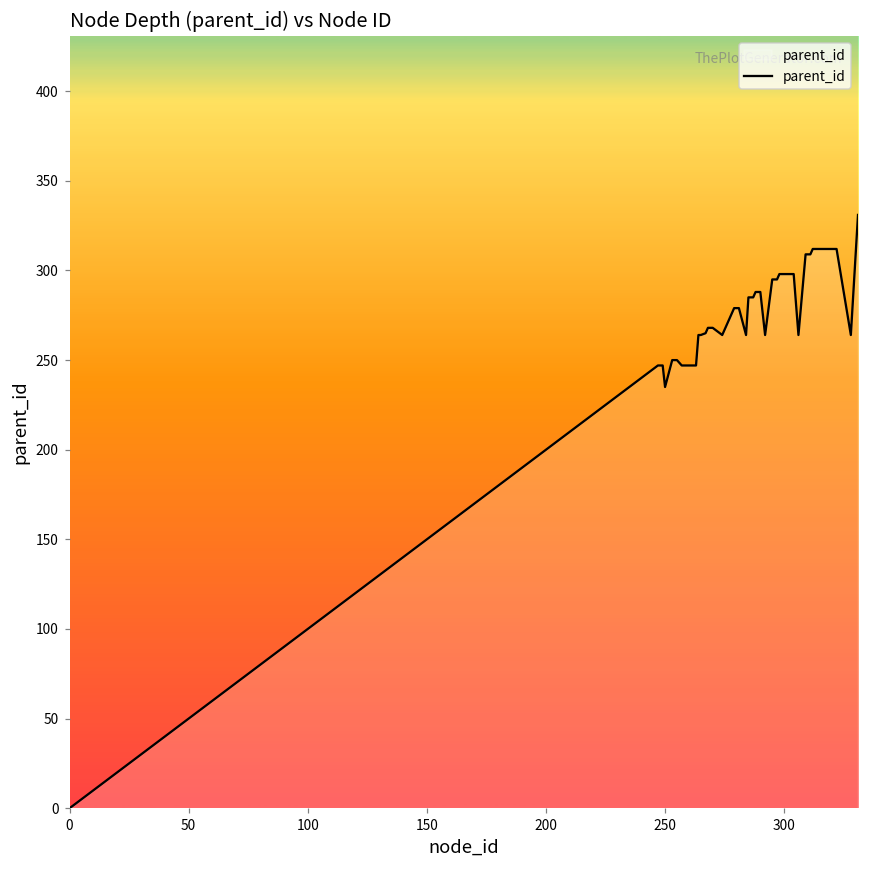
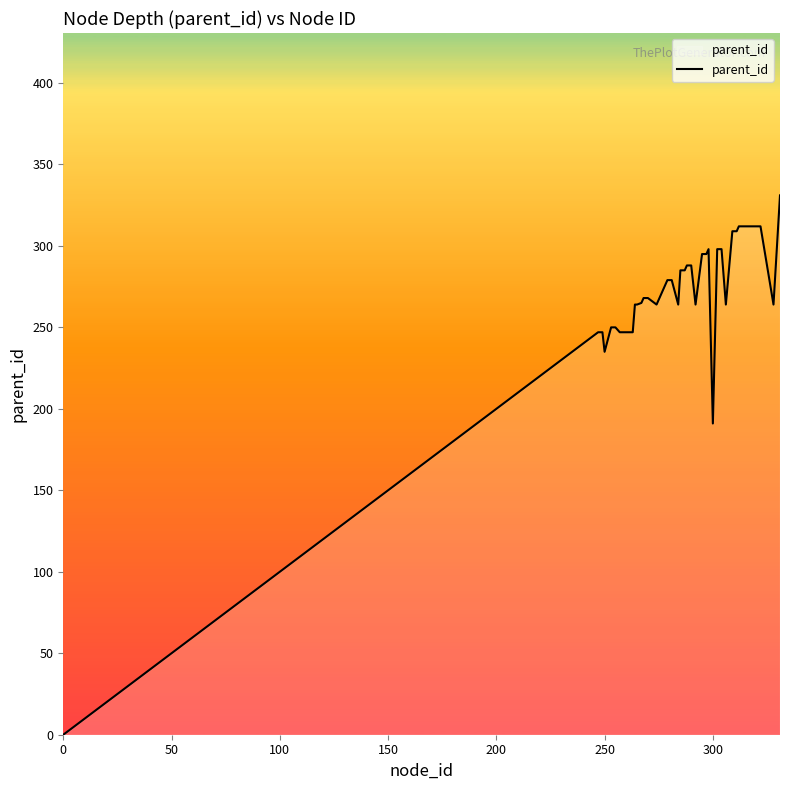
300: 298 -> 191
